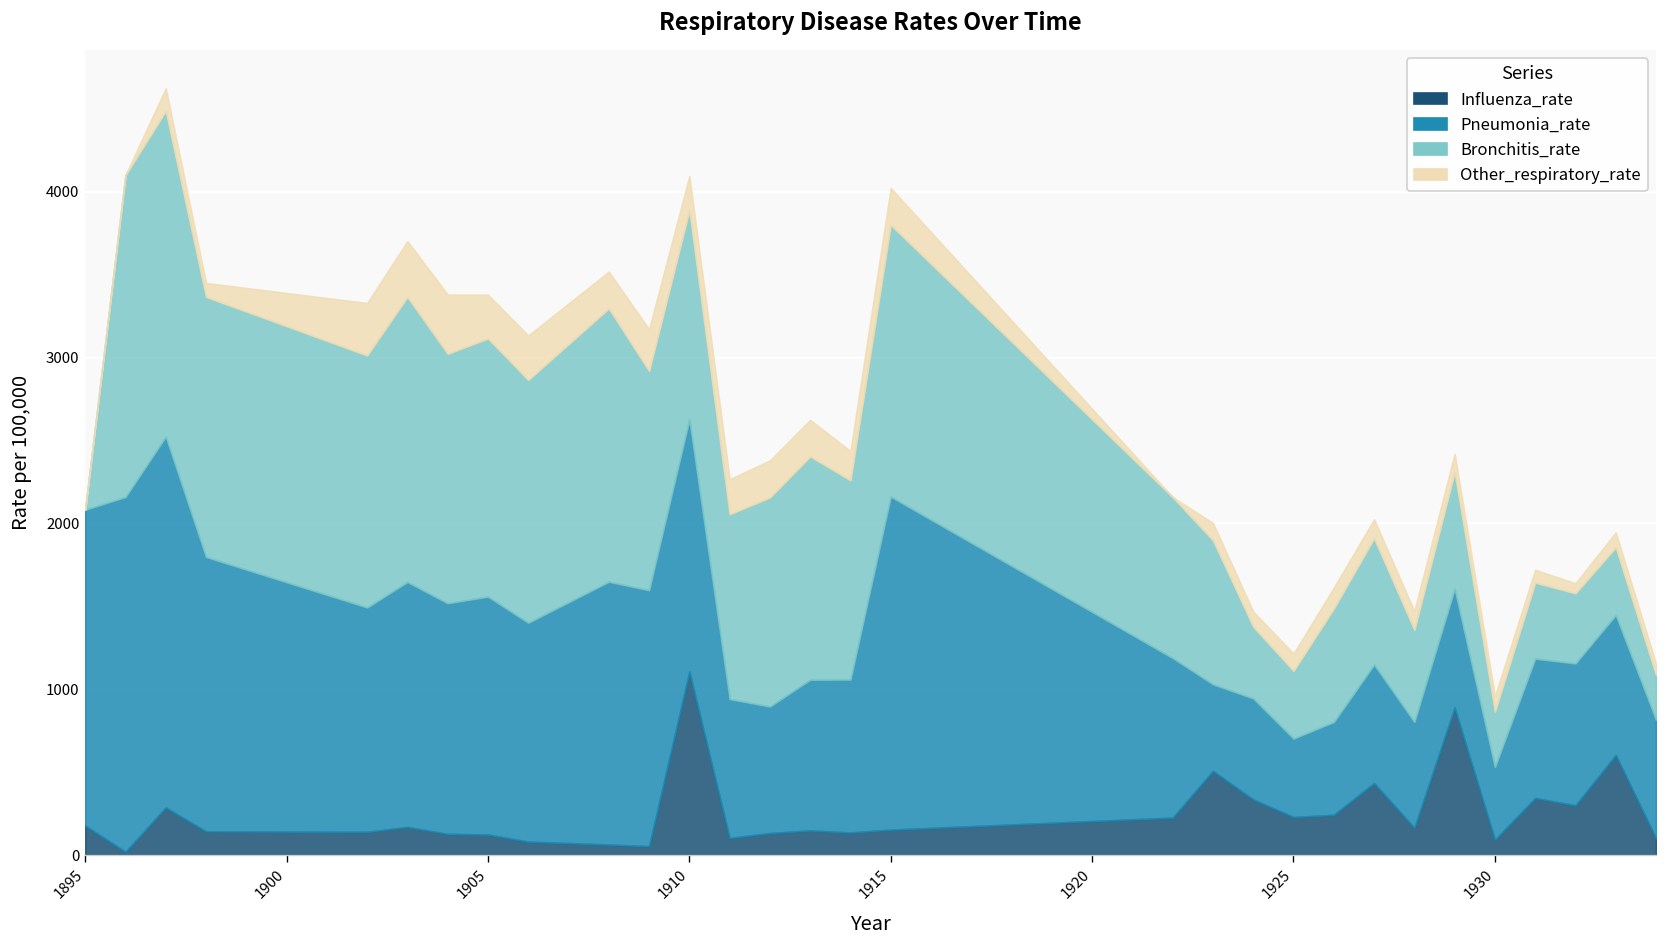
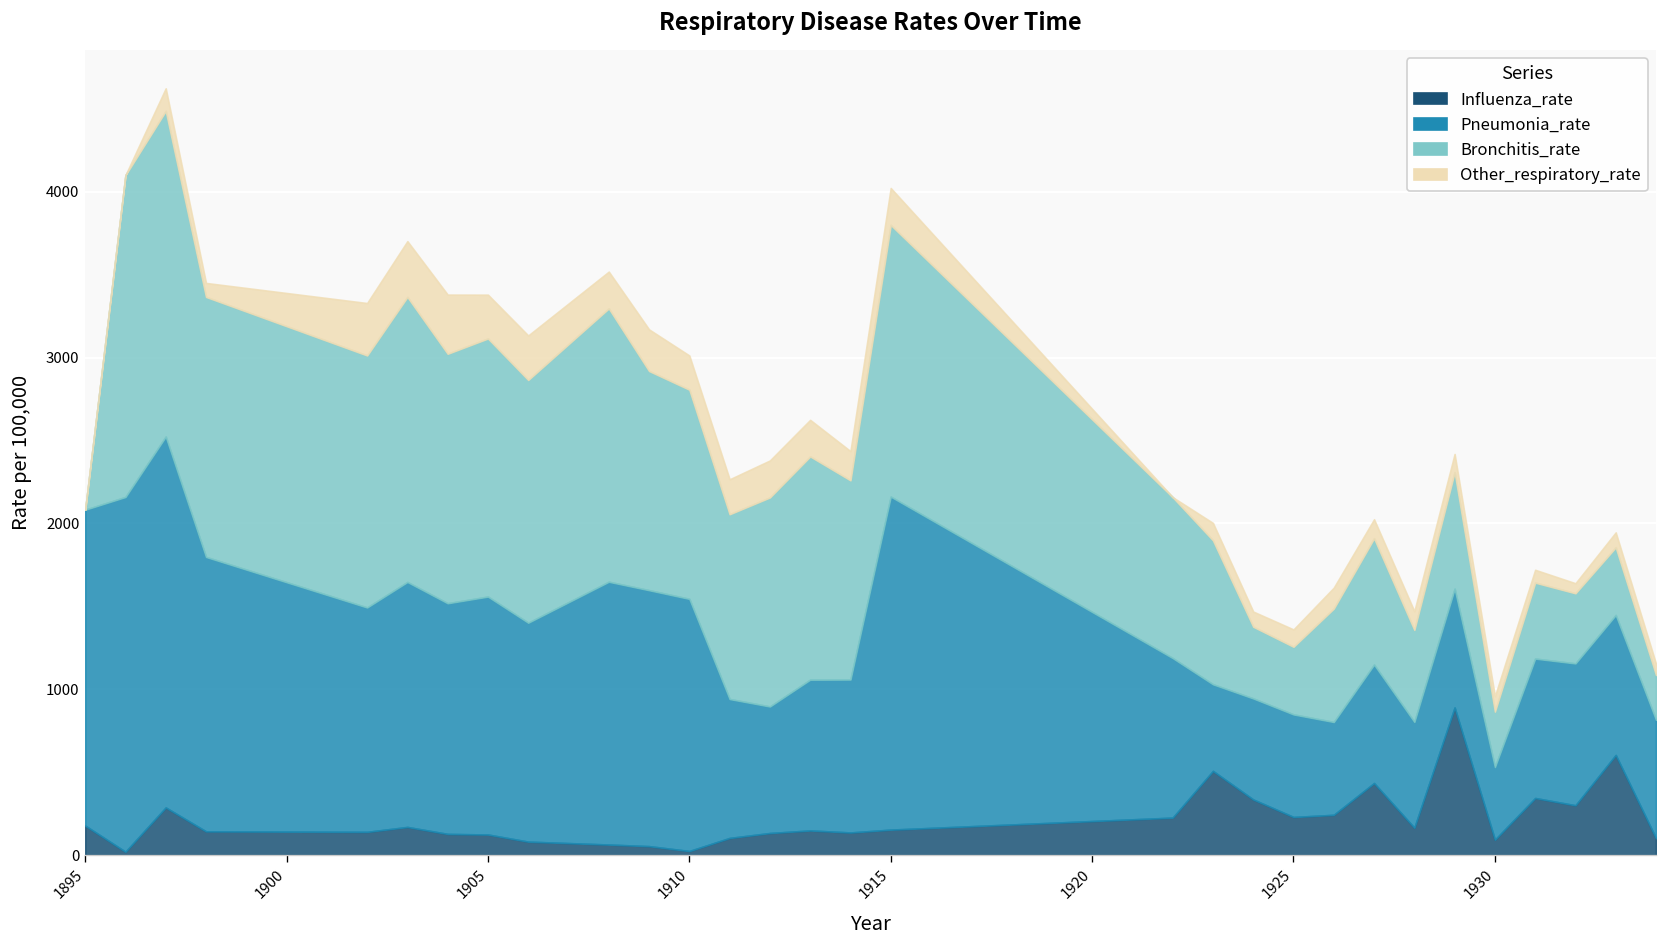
Influenza_rate, 1910: 1110 -> 20
Pneumonia_rate, 1925: 470 -> 620
